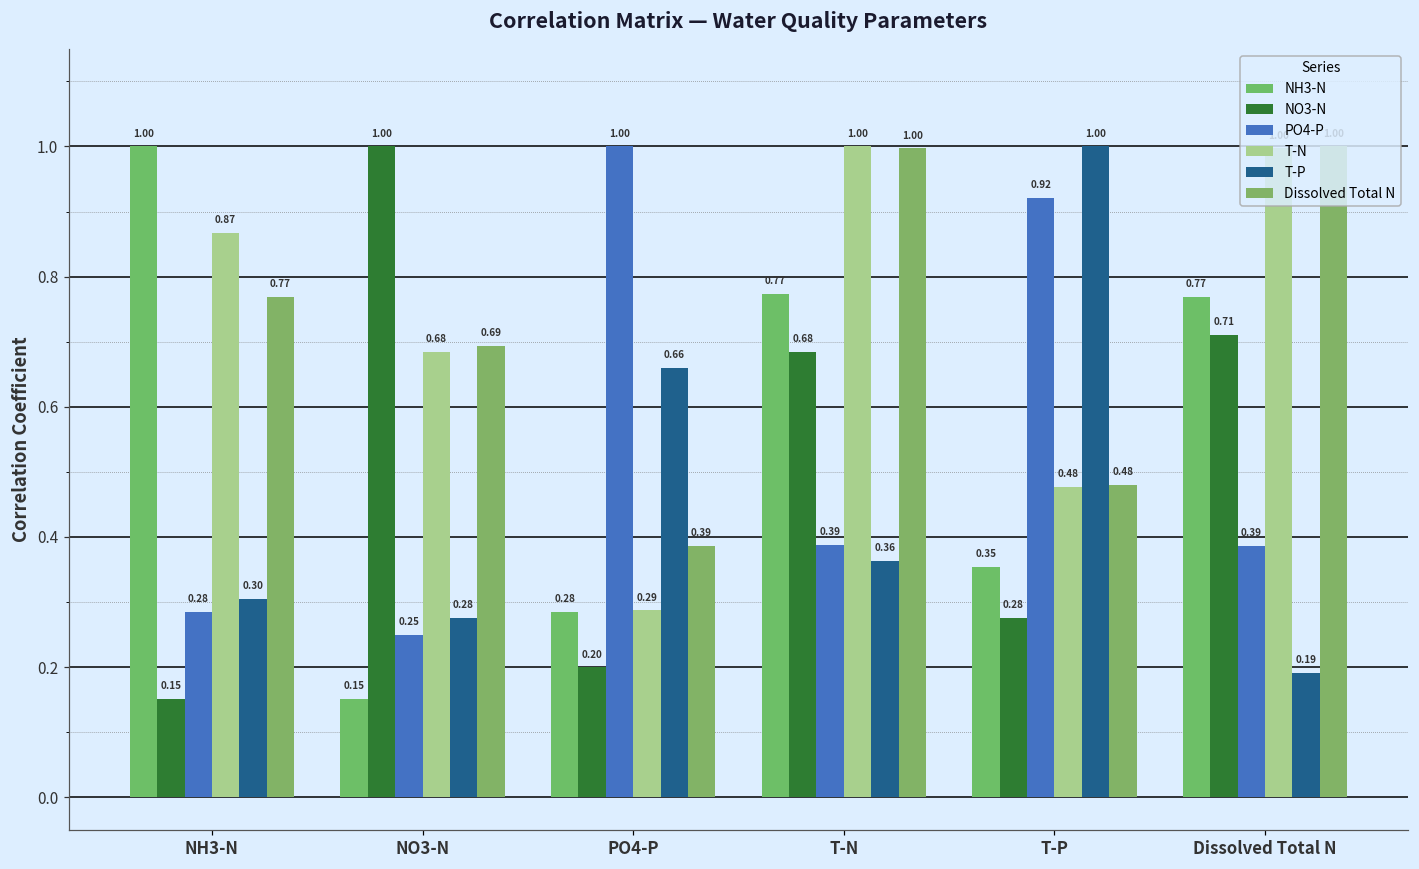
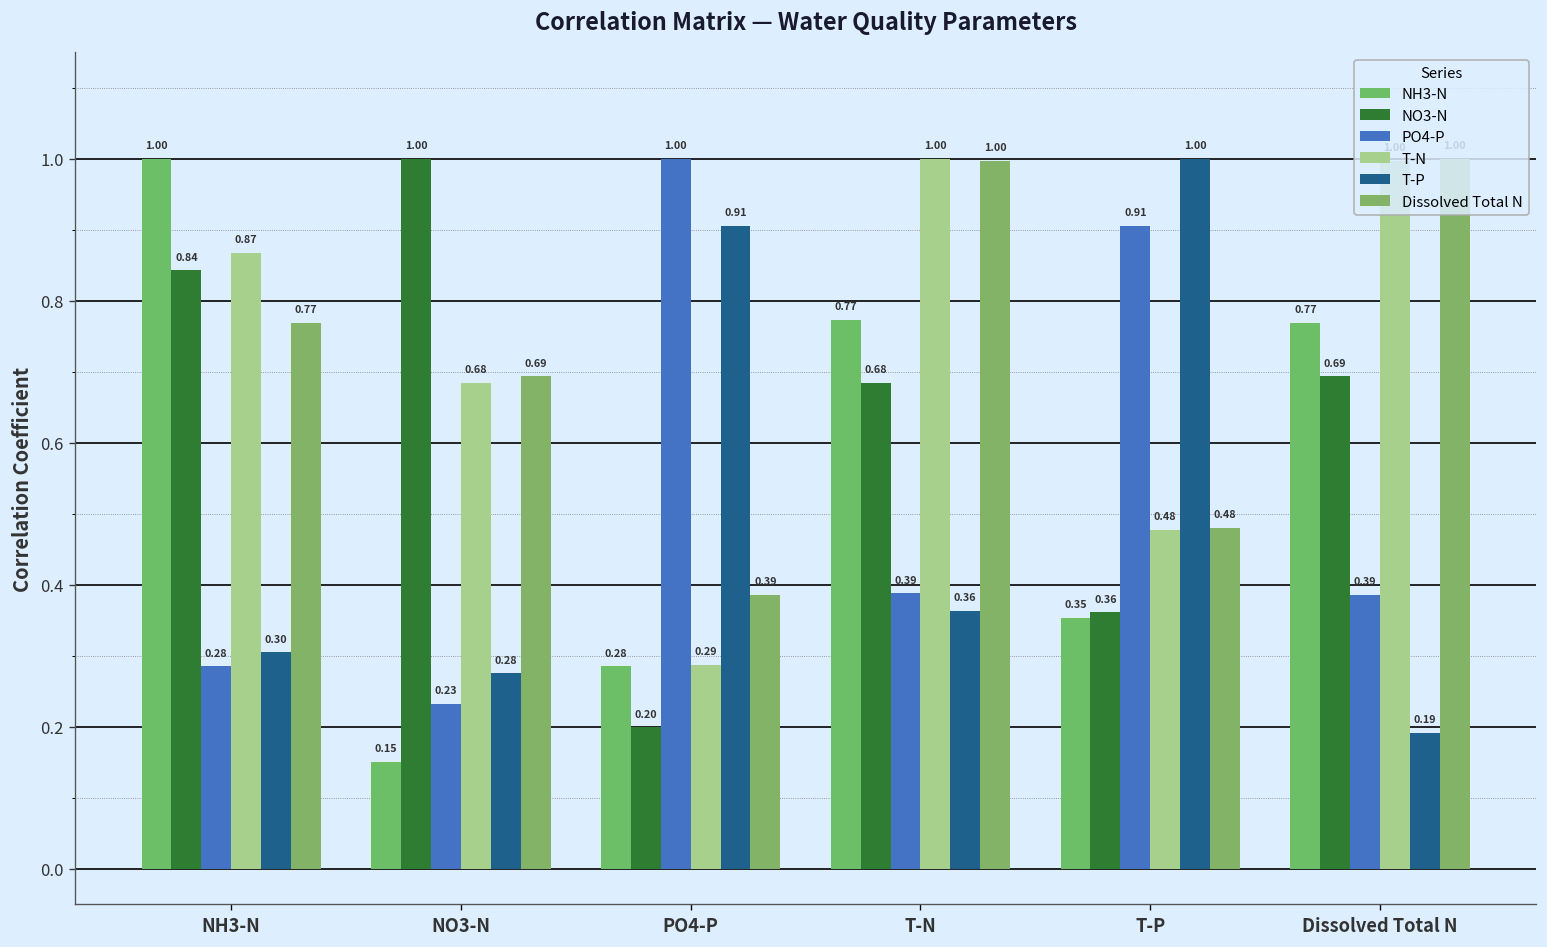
NO3-N, NH3-N: 0.15 -> 0.84
PO4-P, NO3-N: 0.25 -> 0.23
T-P, PO4-P: 0.66 -> 0.91
NO3-N, T-P: 0.28 -> 0.36
PO4-P, T-P: 0.92 -> 0.91
NO3-N, Dissolved Total N: 0.71 -> 0.69
